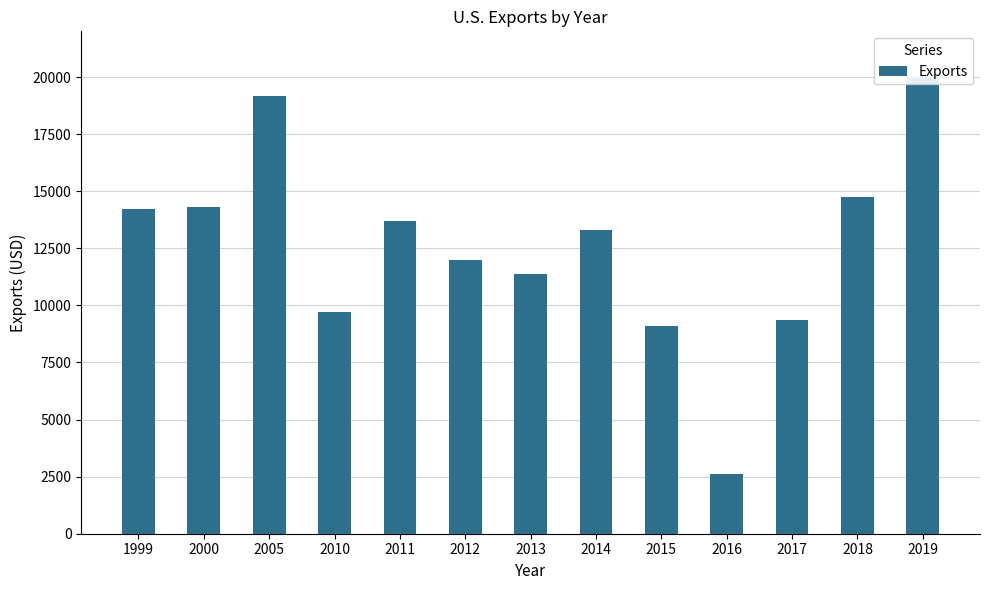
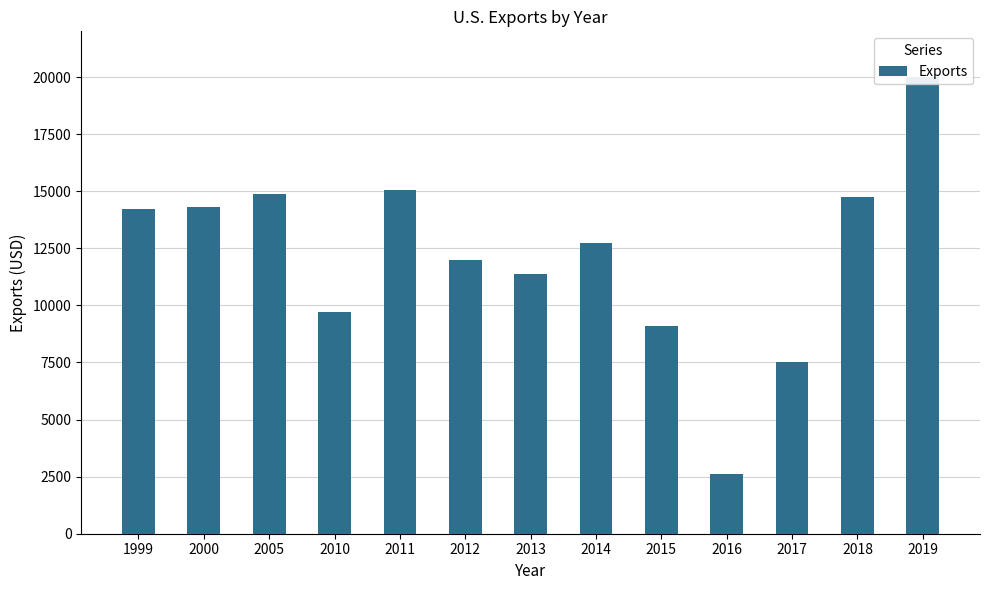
2005: 19200 -> 14900
2011: 13700 -> 15000
2014: 13300 -> 12700
2017: 9400 -> 7500
